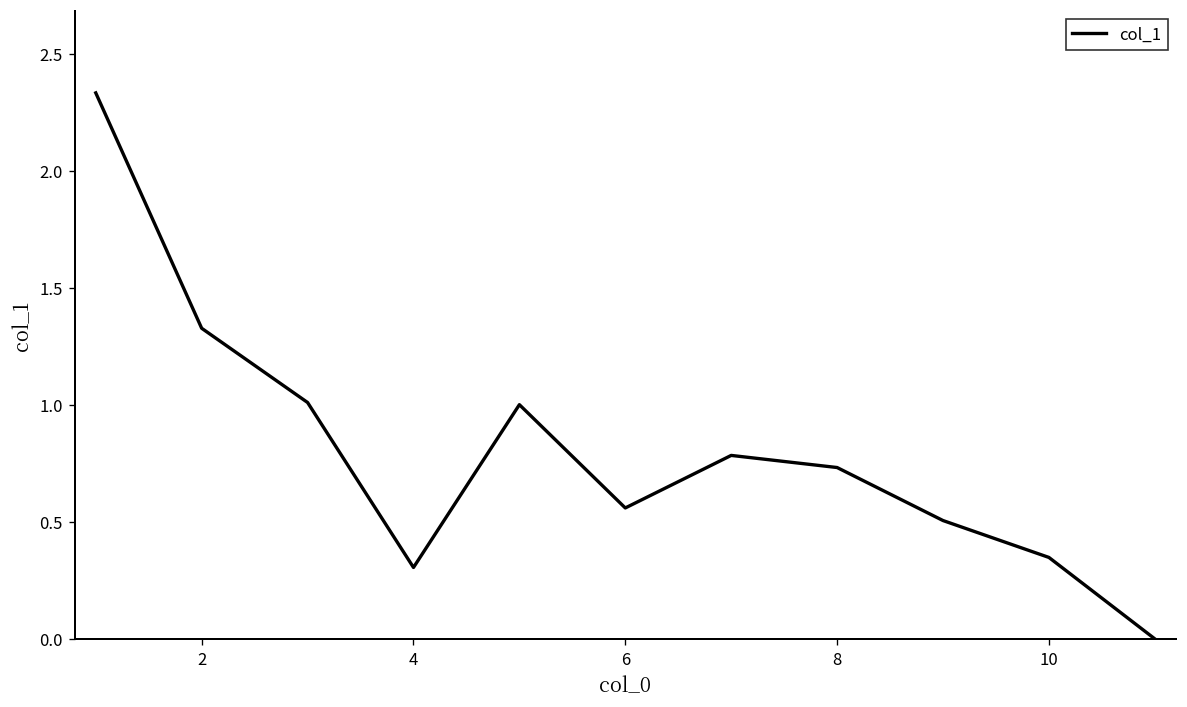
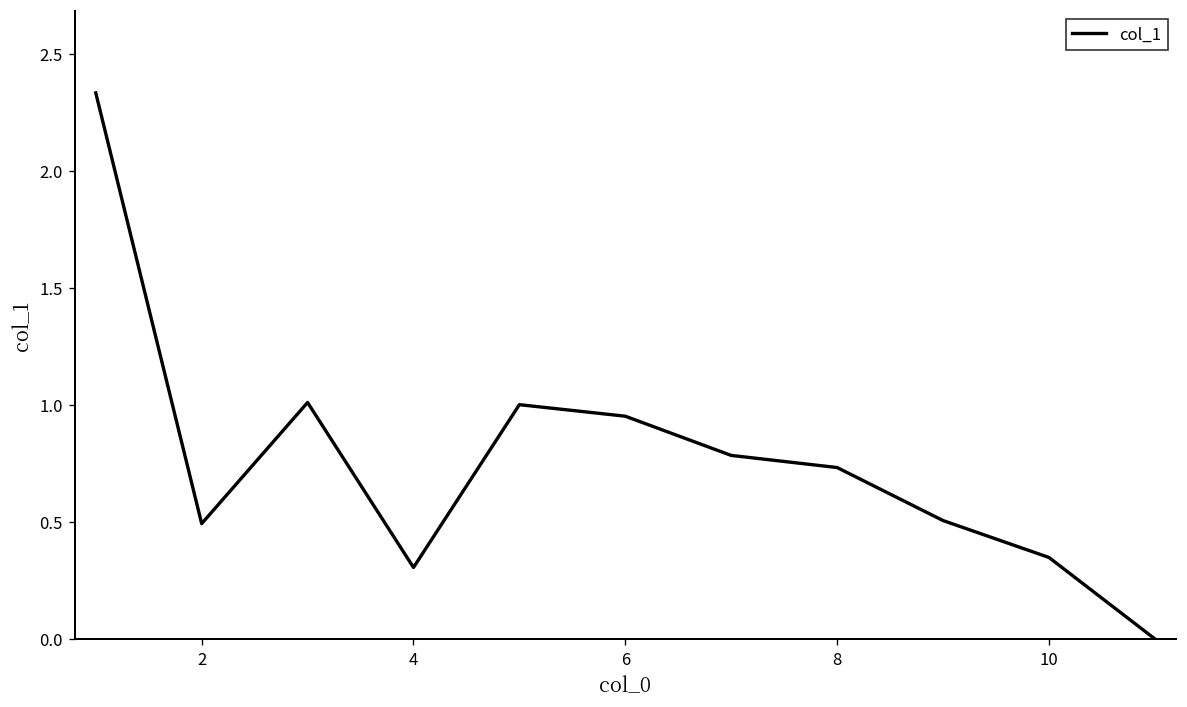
2: 1.33 -> 0.49
6: 0.56 -> 0.95
